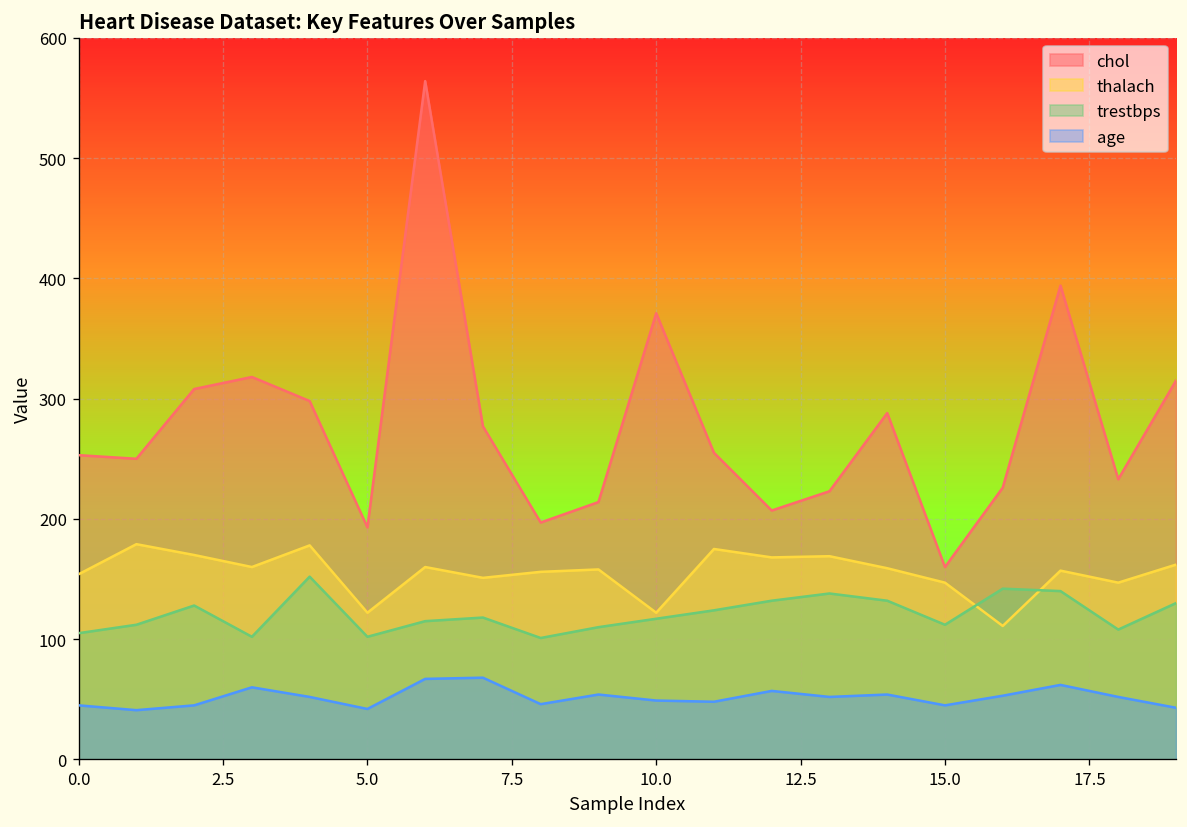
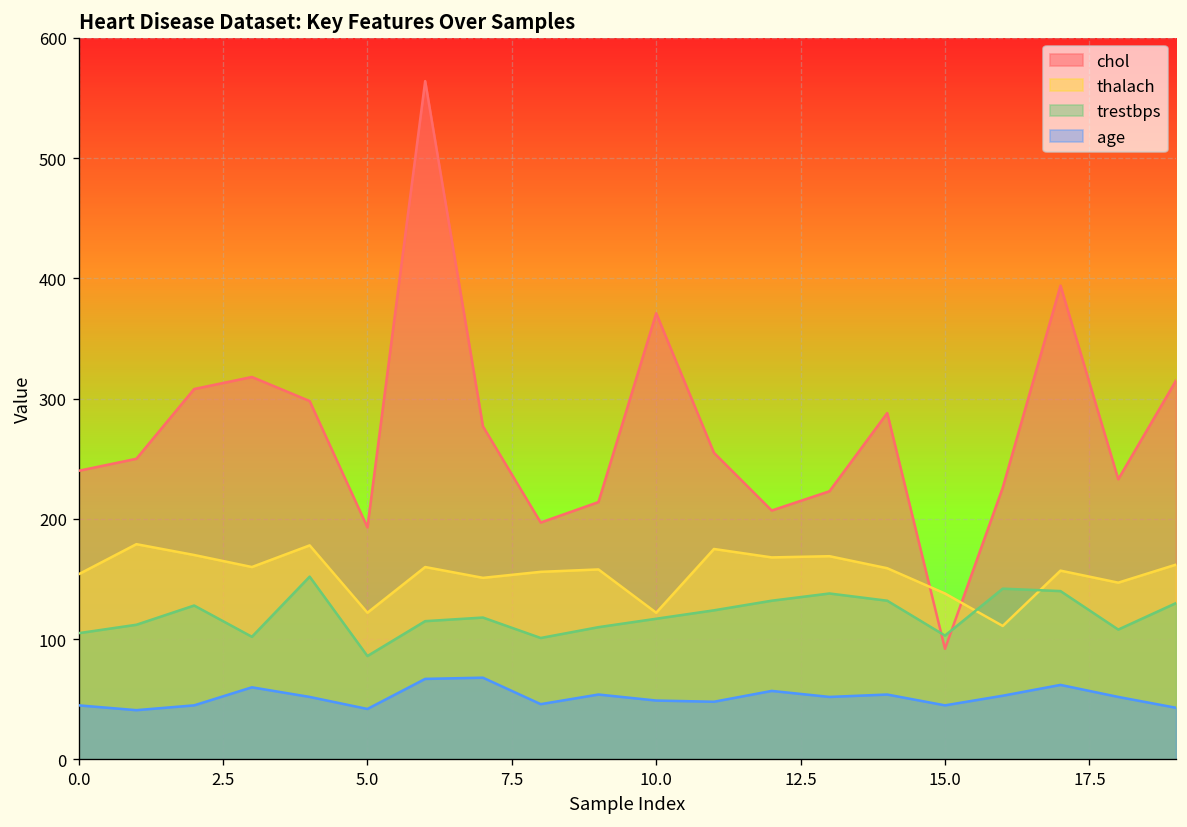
chol, 0.0: 253 -> 240
trestbps, 5.0: 102 -> 86
chol, 15.0: 160 -> 92
thalach, 15.0: 147 -> 138
trestbps, 15.0: 112 -> 103
